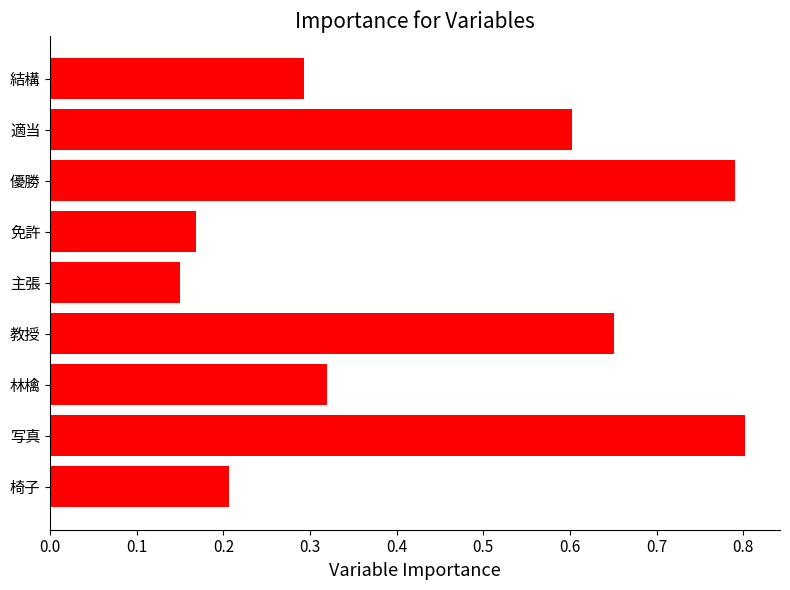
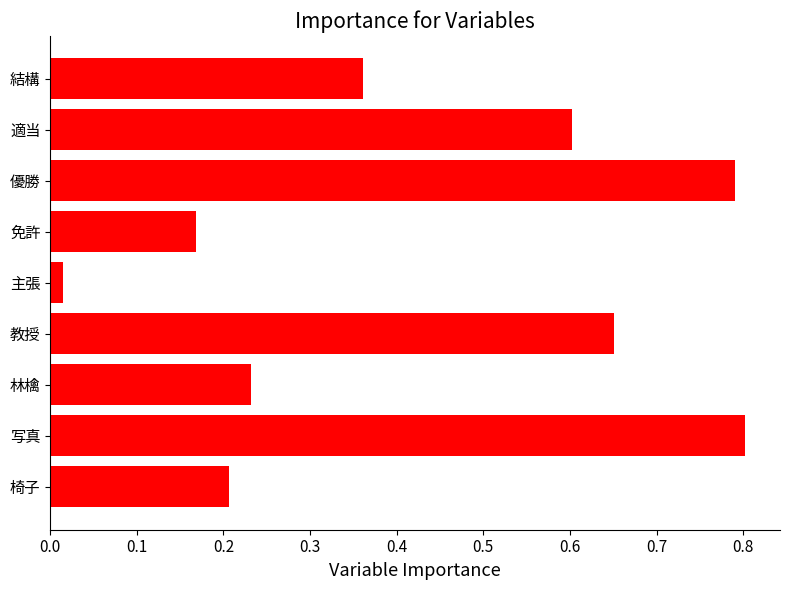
結構: 0.29 -> 0.36
主張: 0.15 -> 0.02
林檎: 0.32 -> 0.23
